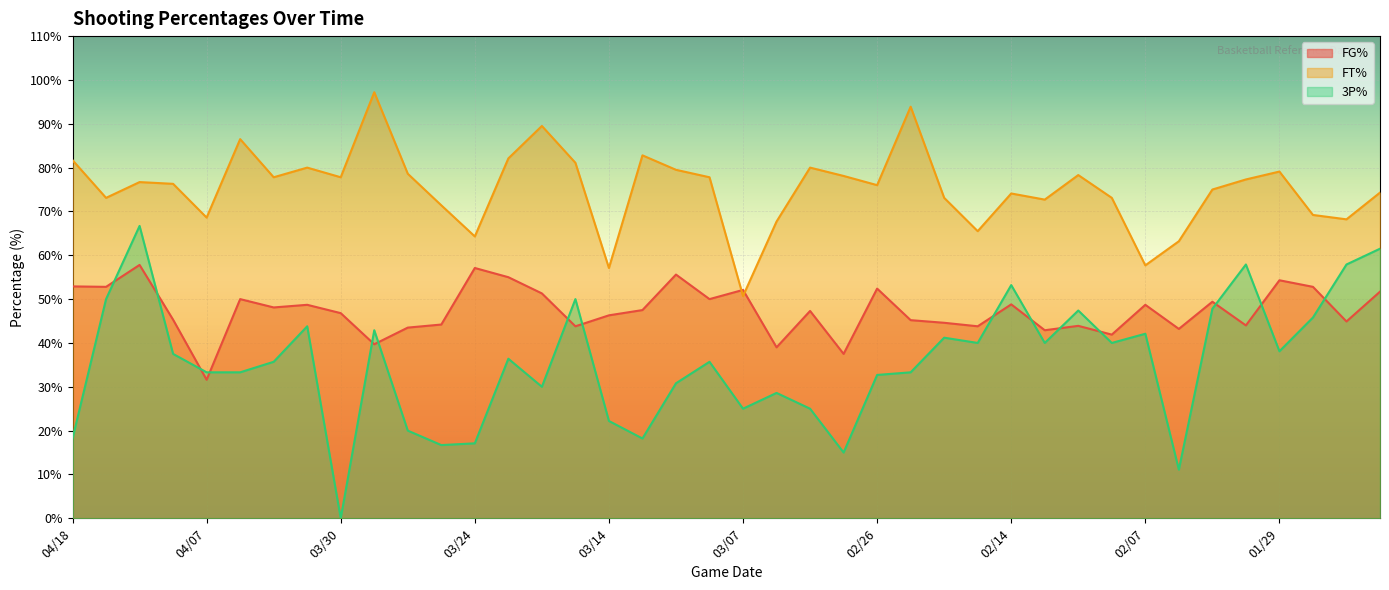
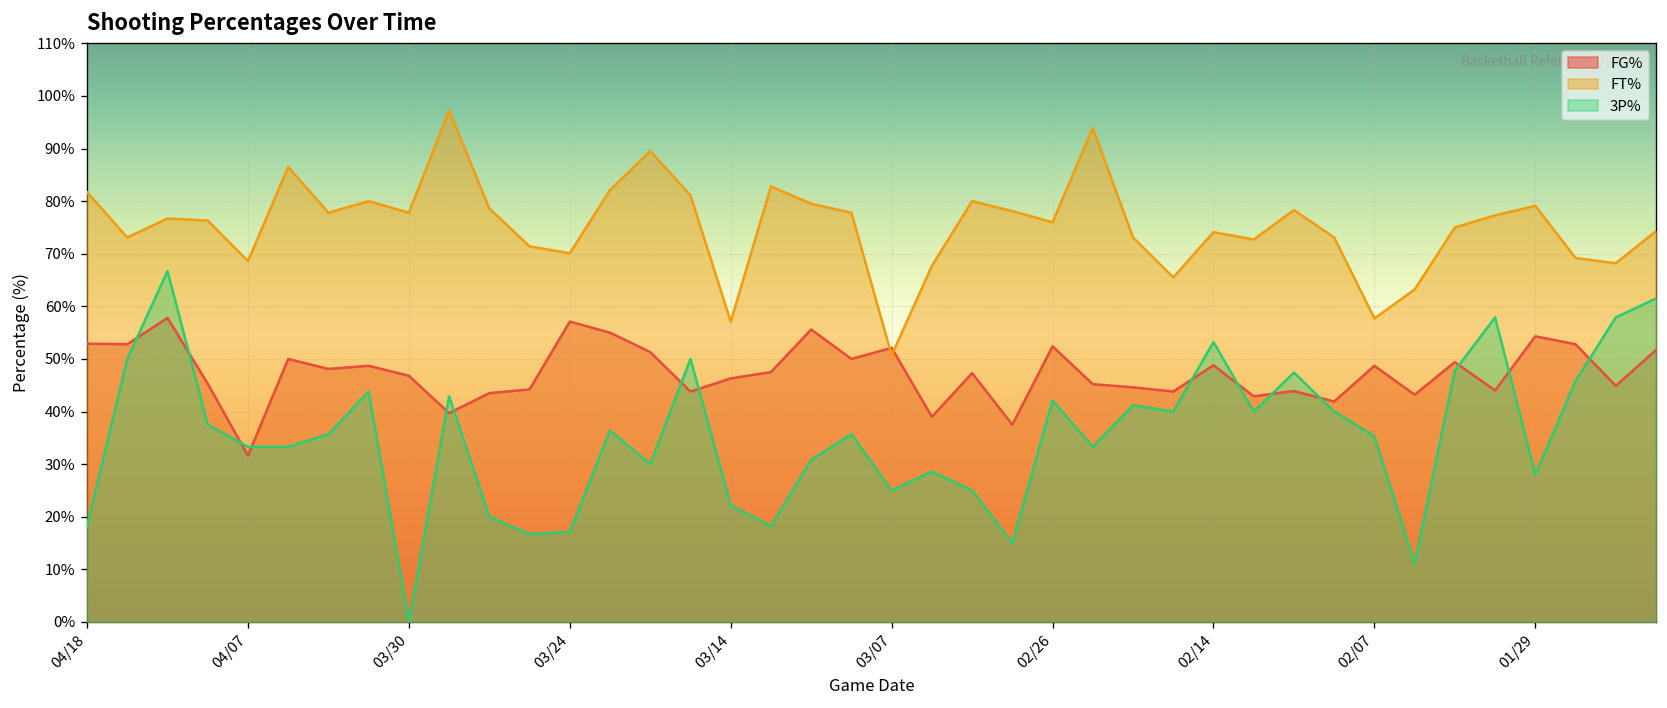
FT%, 03/24: 64% -> 70%
3P%, 02/26: 33% -> 42%
3P%, 02/07: 42% -> 35%
3P%, 01/29: 38% -> 28%
